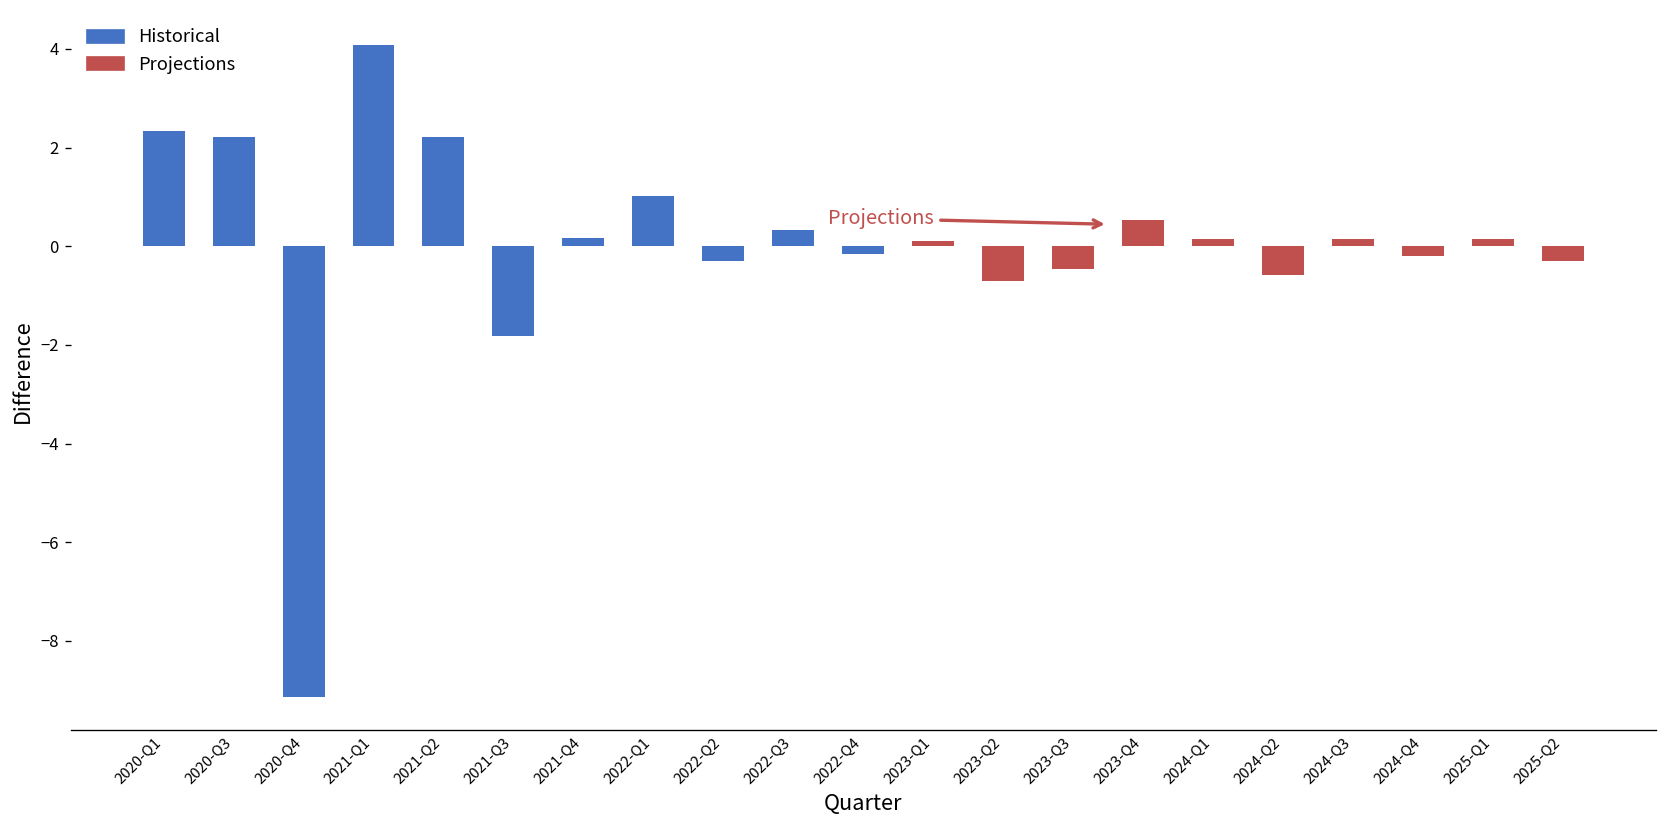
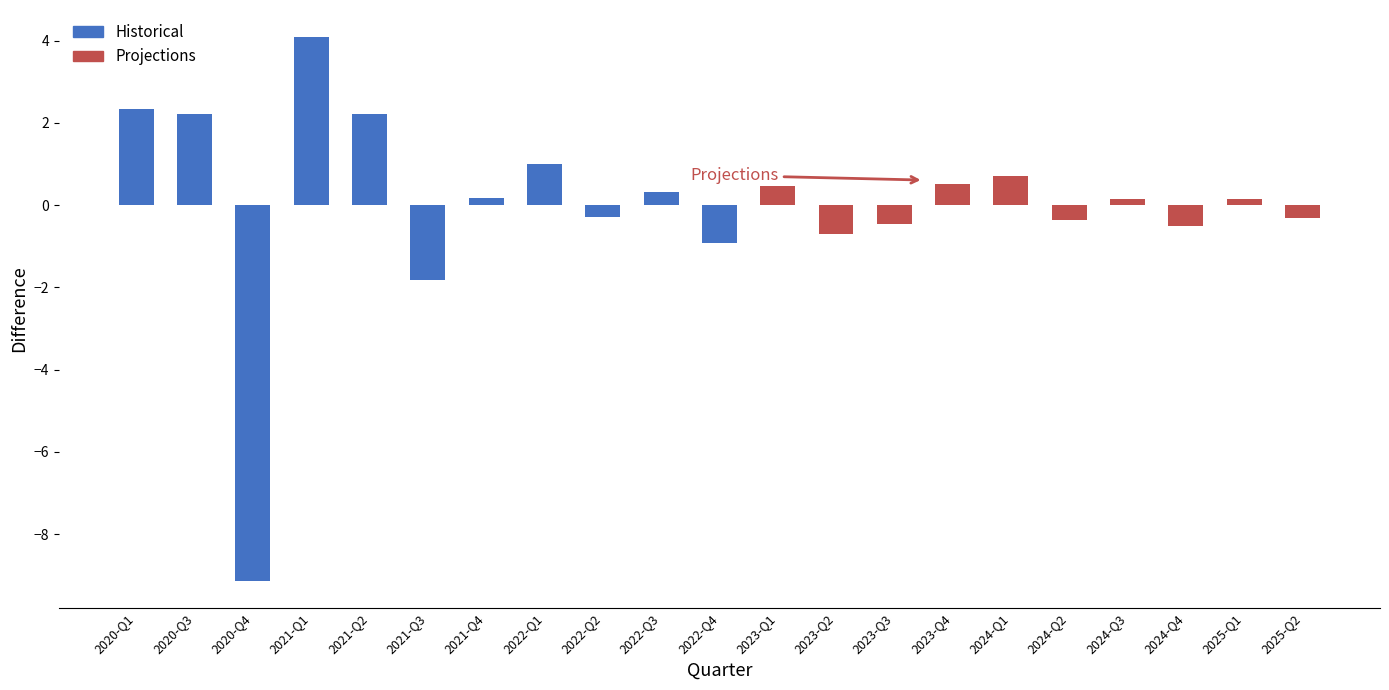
Historical, 2022-Q4: -0.1 -> -0.9
Projections, 2023-Q1: 0.1 -> 0.5
Projections, 2024-Q1: 0.1 -> 0.7
Projections, 2024-Q2: -0.6 -> -0.4
Projections, 2024-Q4: -0.2 -> -0.5
